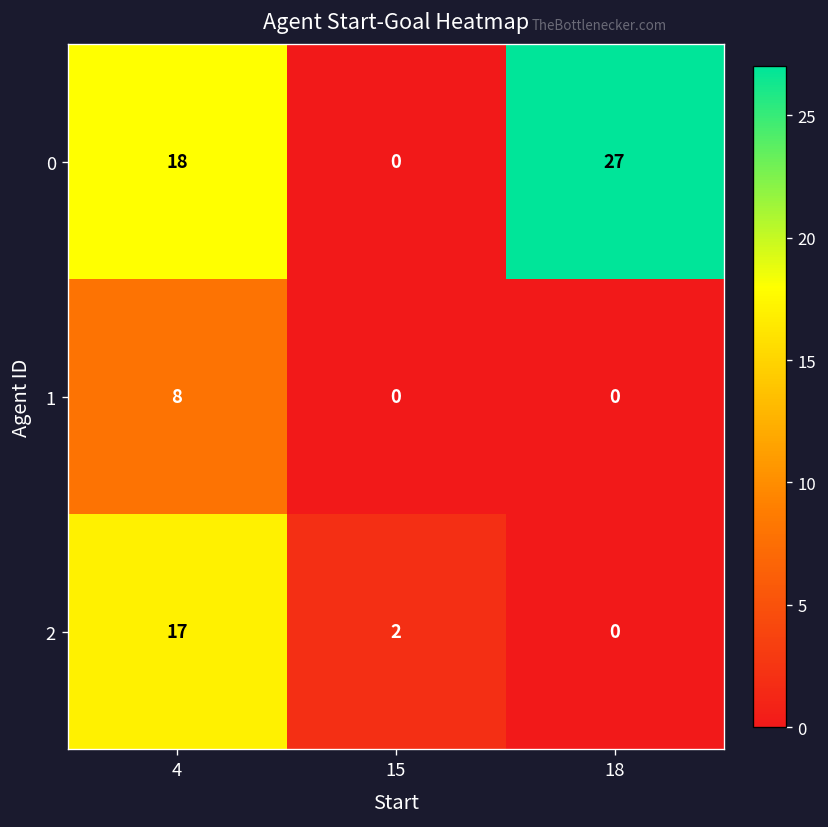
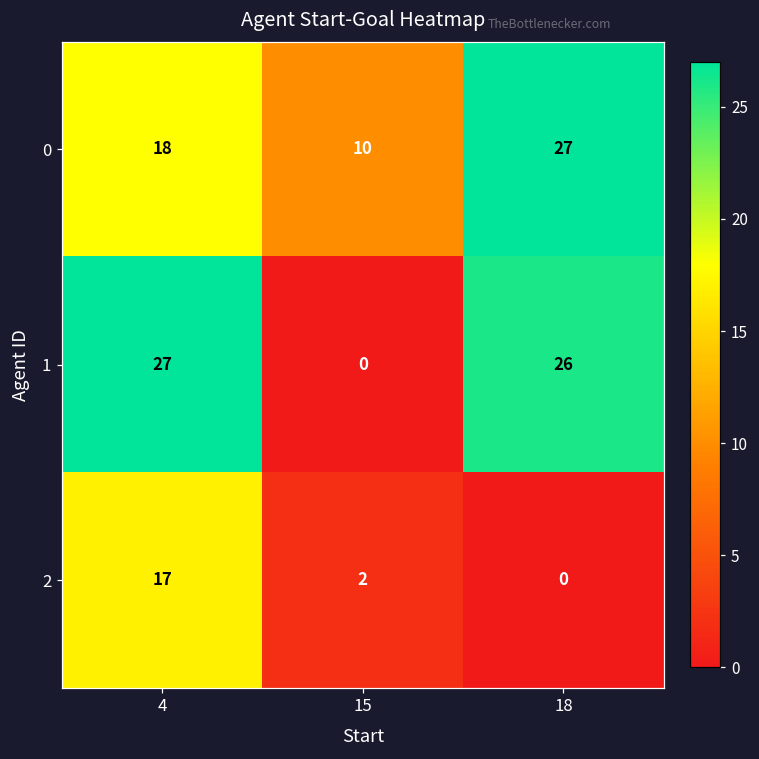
0, 15: 0 -> 10
1, 4: 8 -> 27
1, 18: 0 -> 26
